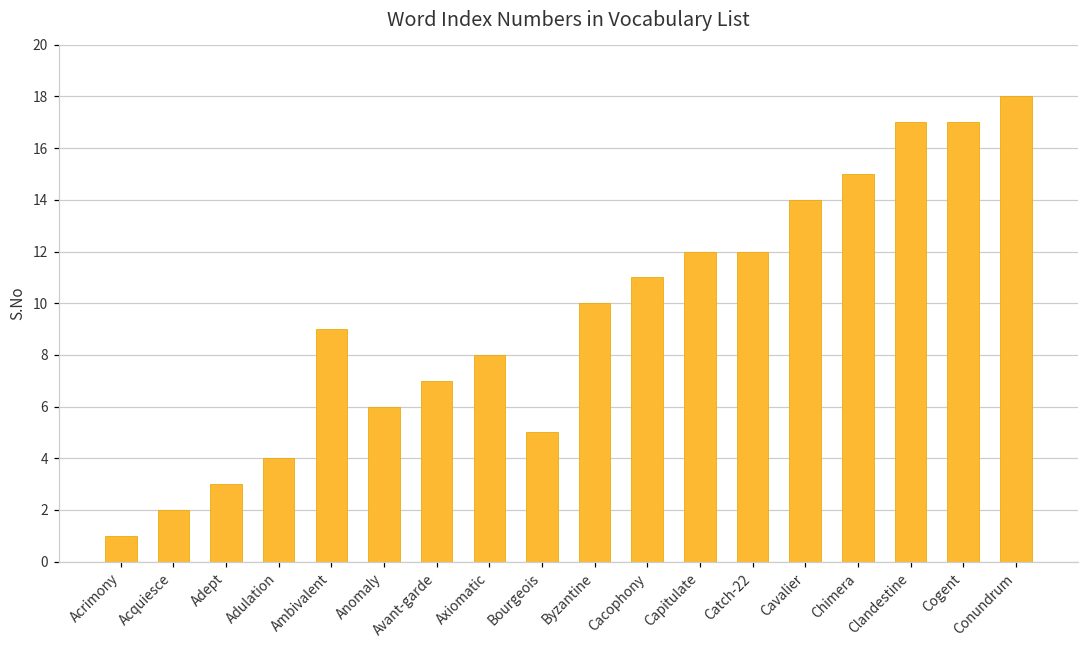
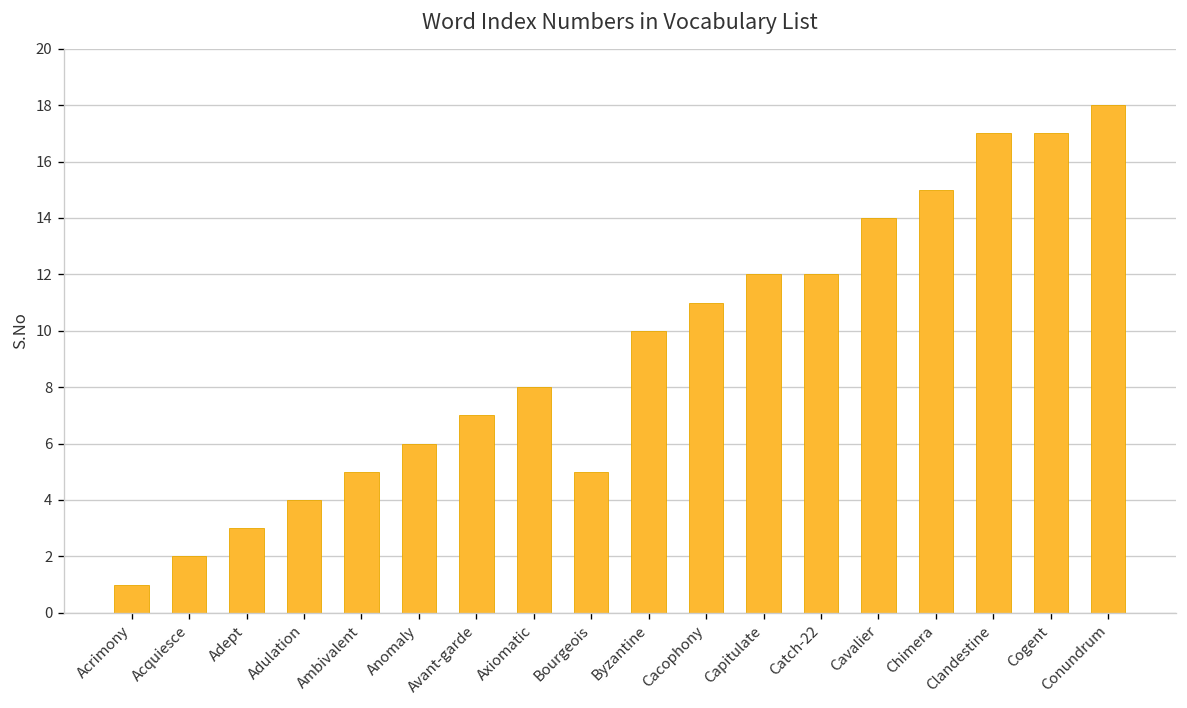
Ambivalent: 9 -> 5
